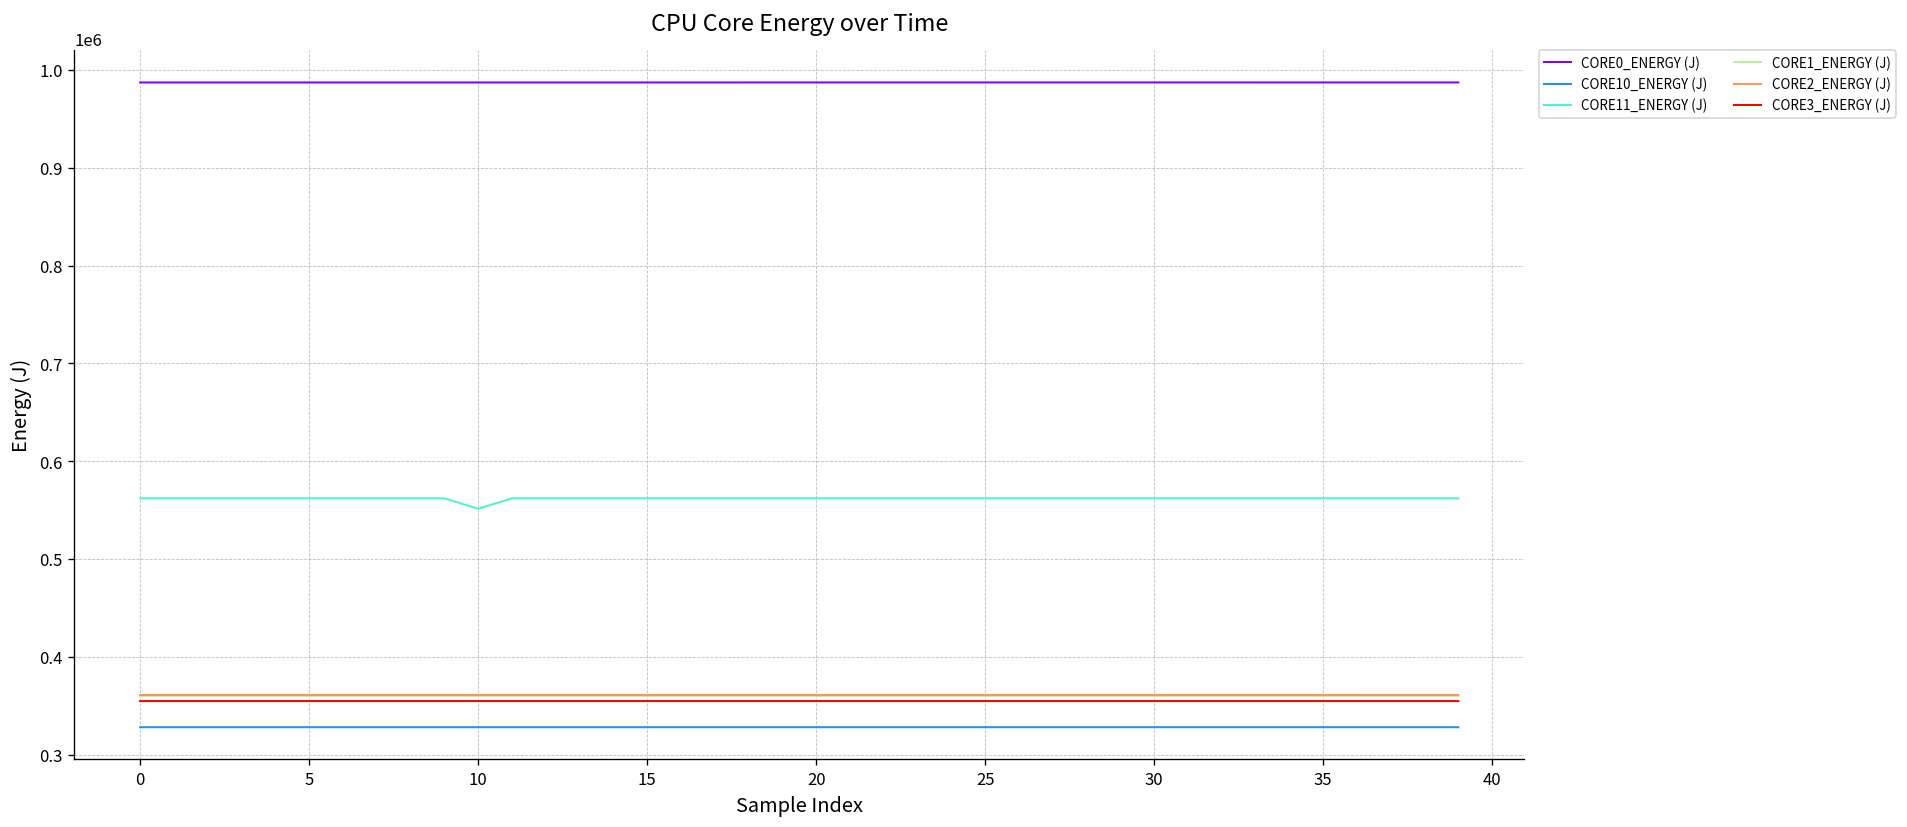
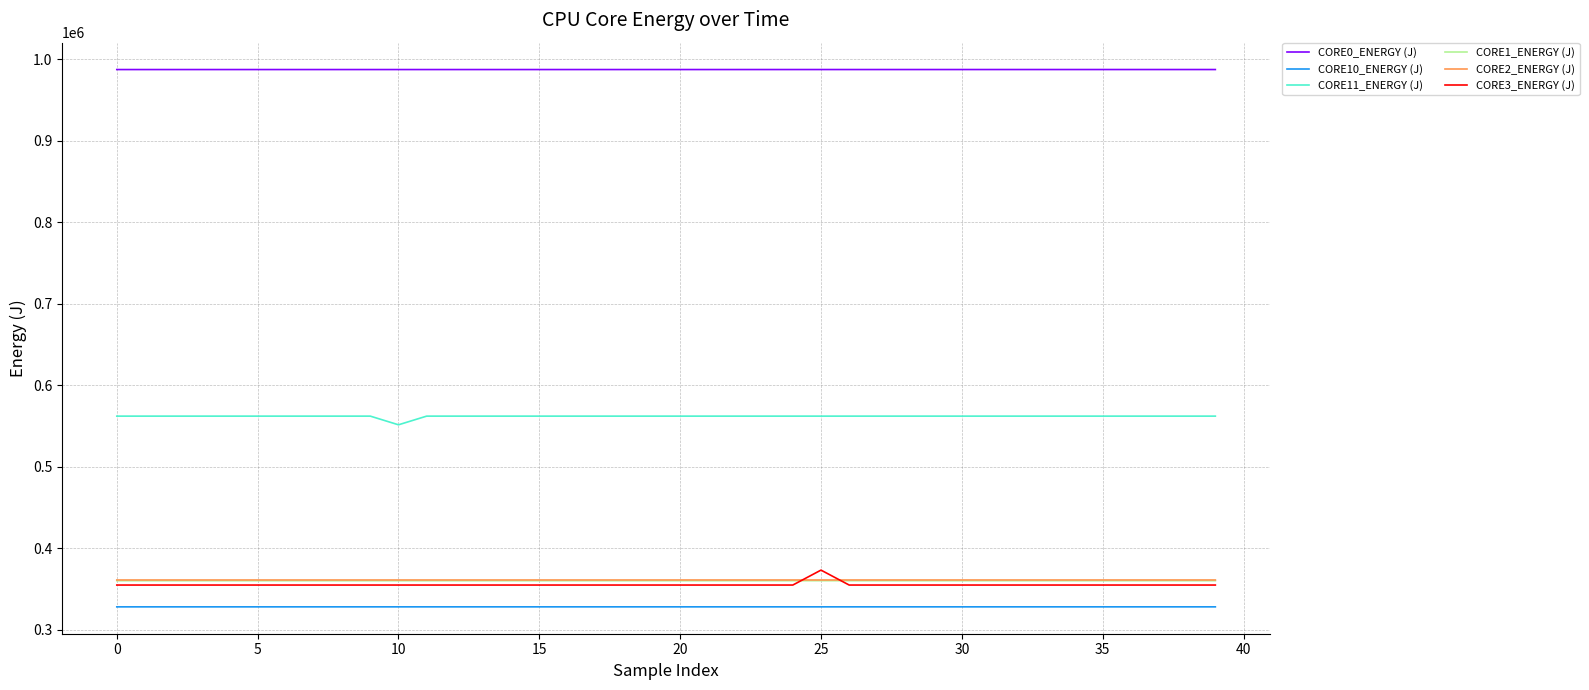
CORE3_ENERGY (J), 25: 350000 -> 370000
